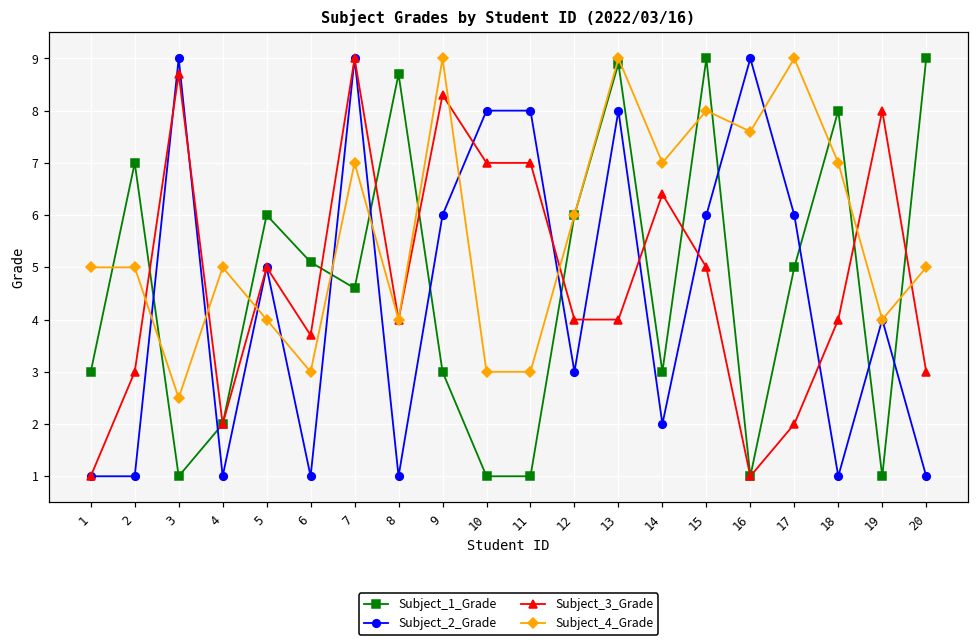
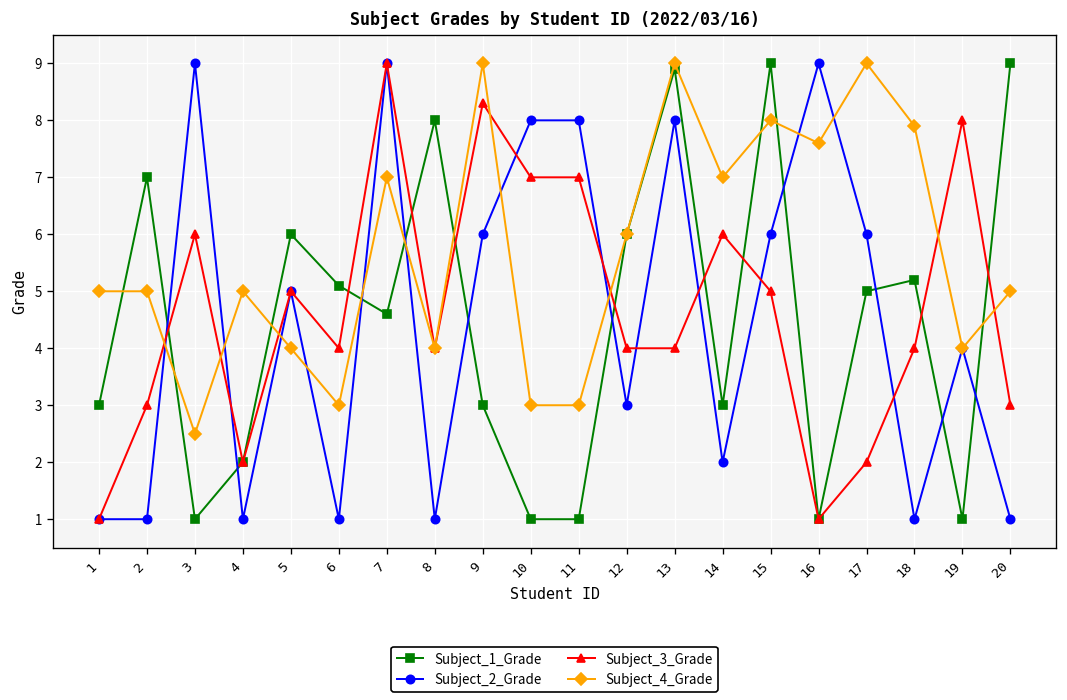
Subject_3_Grade, 3: 8.7 -> 6.0
Subject_3_Grade, 6: 3.7 -> 4.0
Subject_1_Grade, 8: 8.7 -> 8.0
Subject_3_Grade, 14: 6.4 -> 6.0
Subject_1_Grade, 18: 8.0 -> 5.2
Subject_4_Grade, 18: 7.0 -> 7.9
